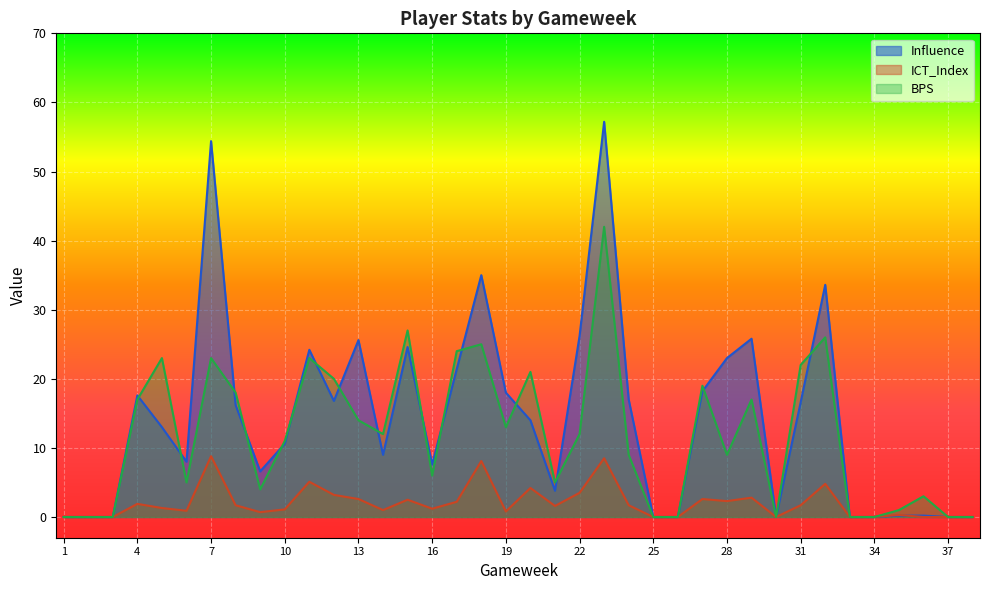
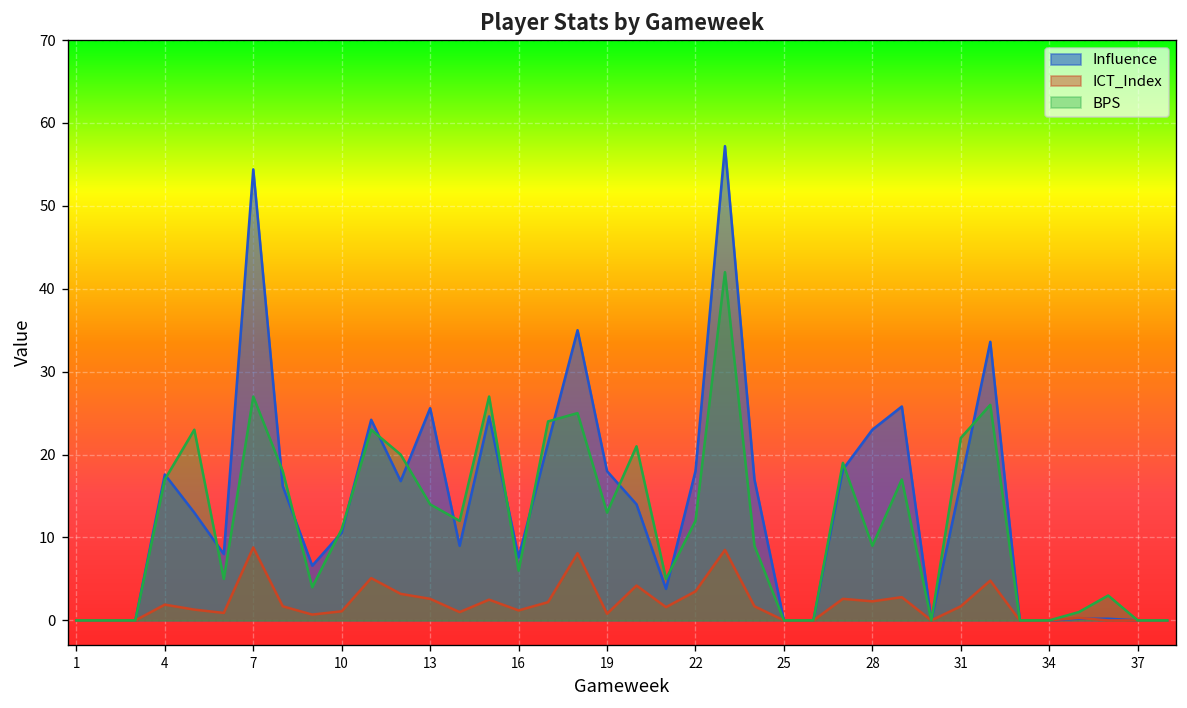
BPS, 7: 23 -> 27
Influence, 22: 26 -> 18
